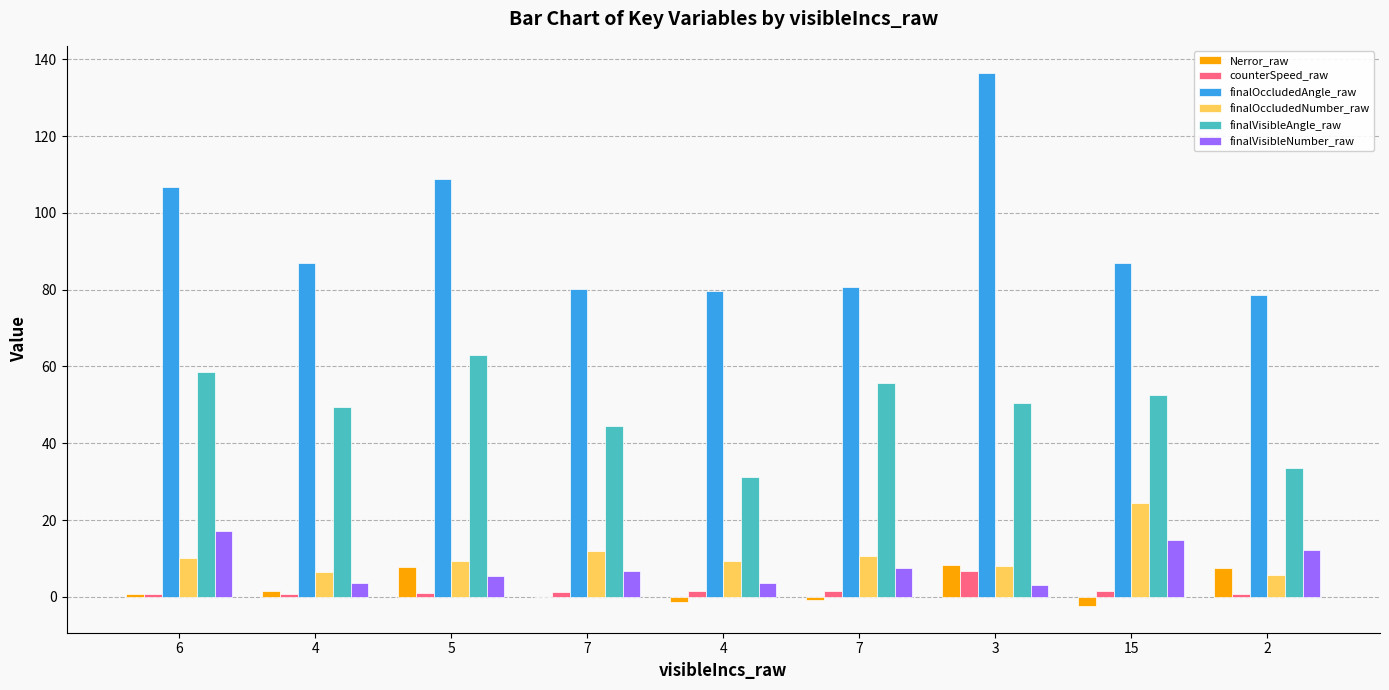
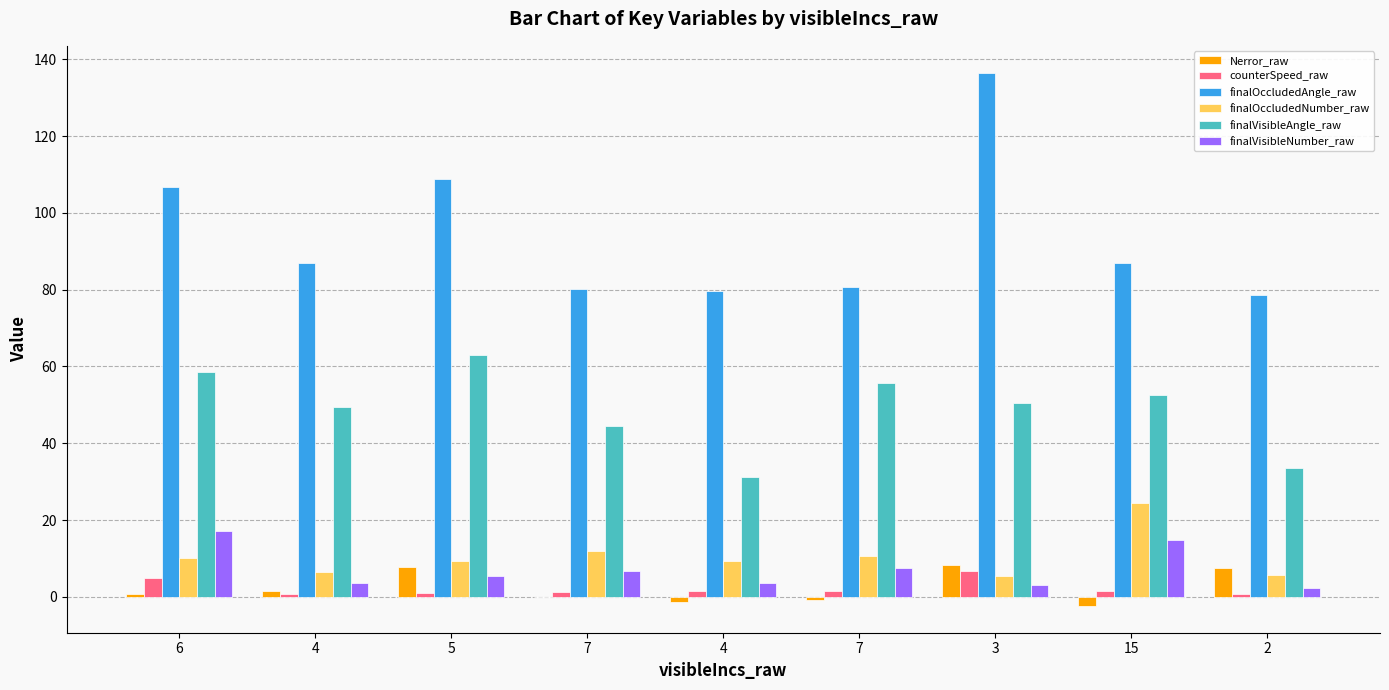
counterSpeed_raw, 6: 1 -> 5
finalOccludedNumber_raw, 3: 8 -> 6
finalVisibleNumber_raw, 2: 12 -> 2
